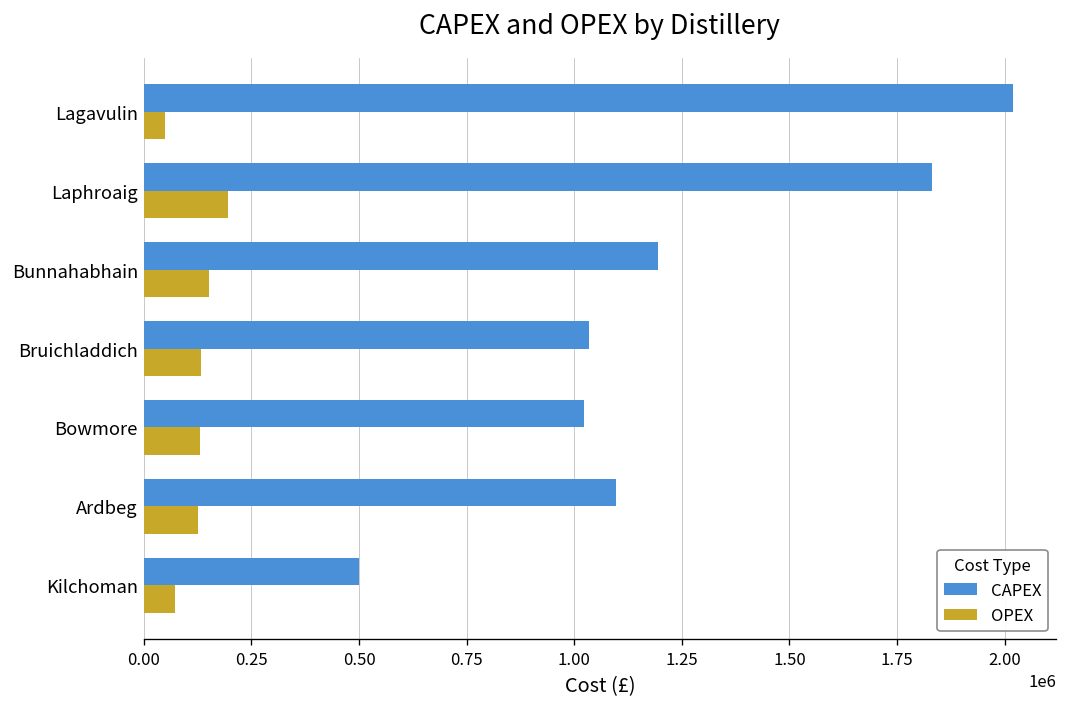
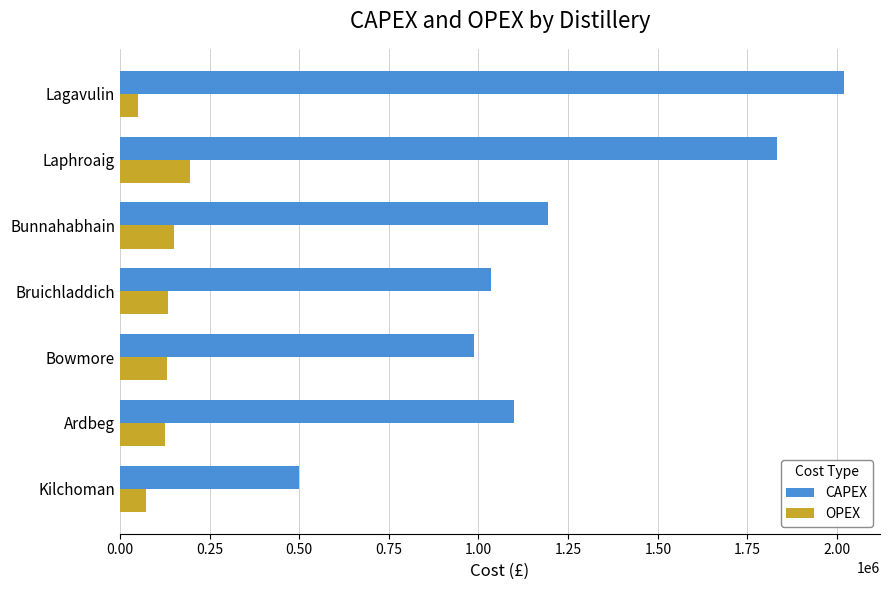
CAPEX, Bowmore: 1020000 -> 990000
